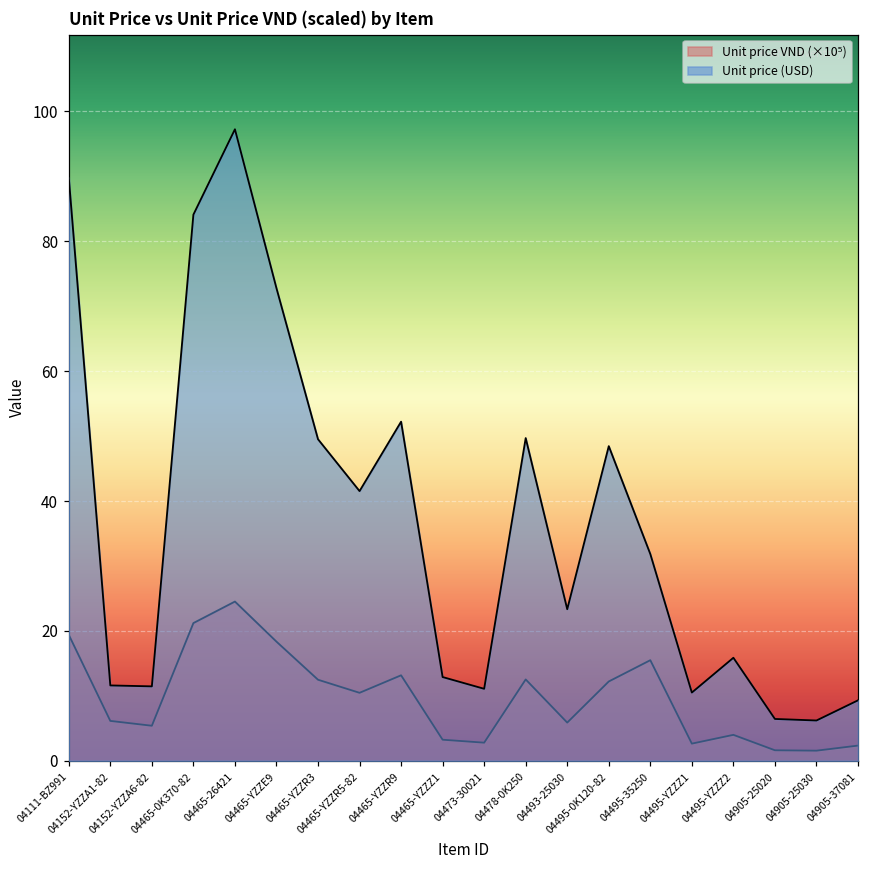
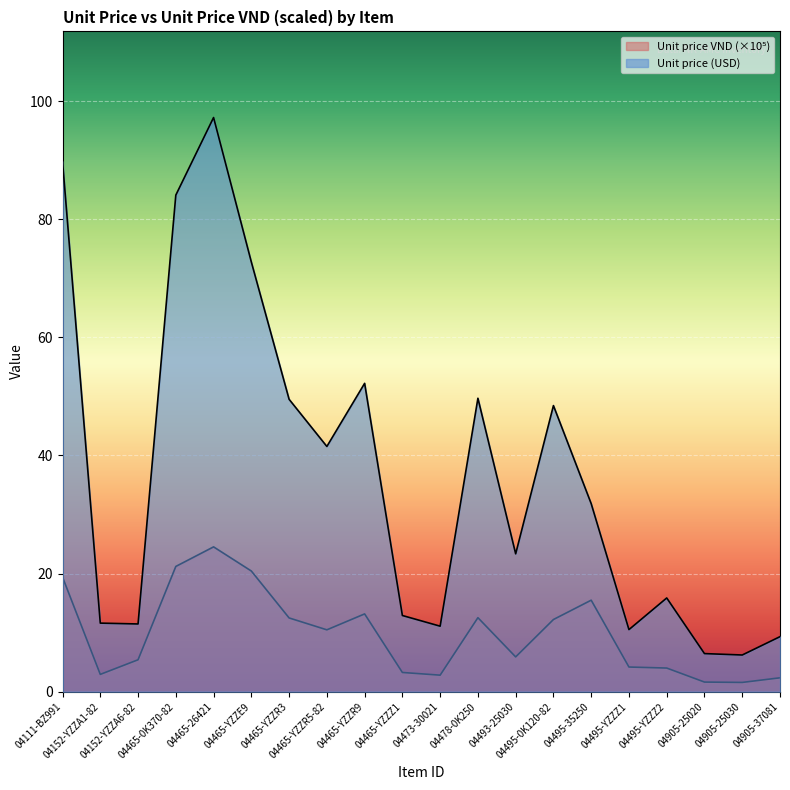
Unit price VND (×10⁵), 04152-YZZA1-82: 6 -> 3
Unit price VND (×10⁵), 04465-YZZE9: 18 -> 20
Unit price VND (×10⁵), 04495-YZZZ1: 3 -> 4
